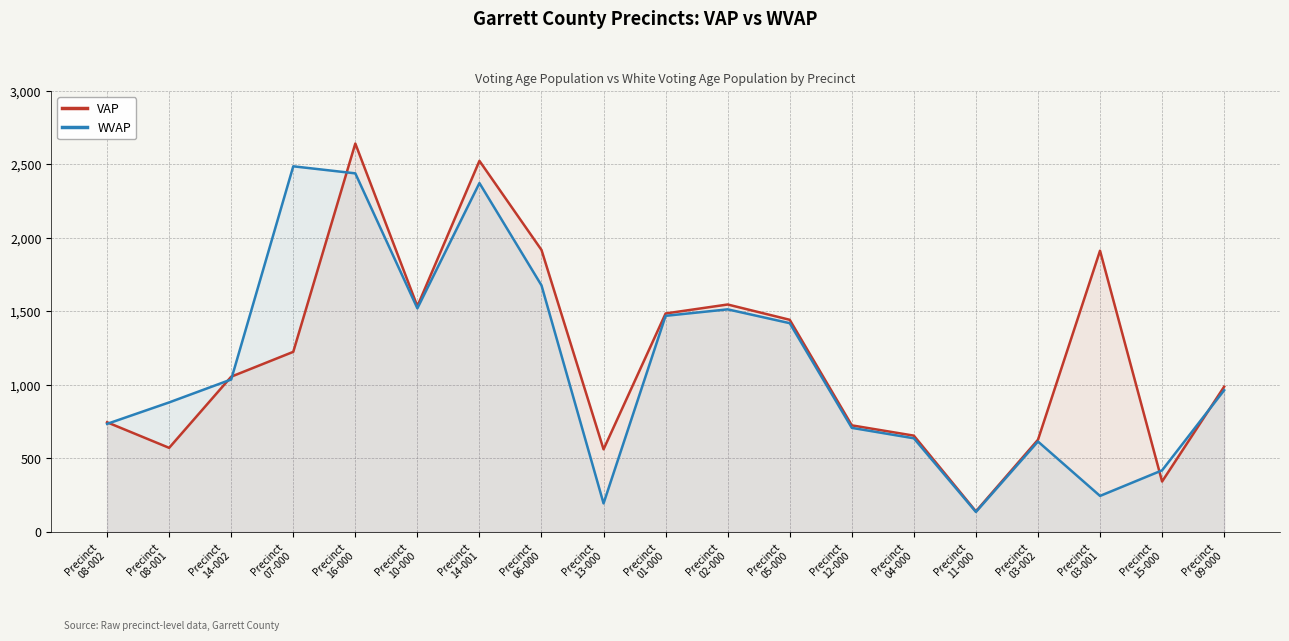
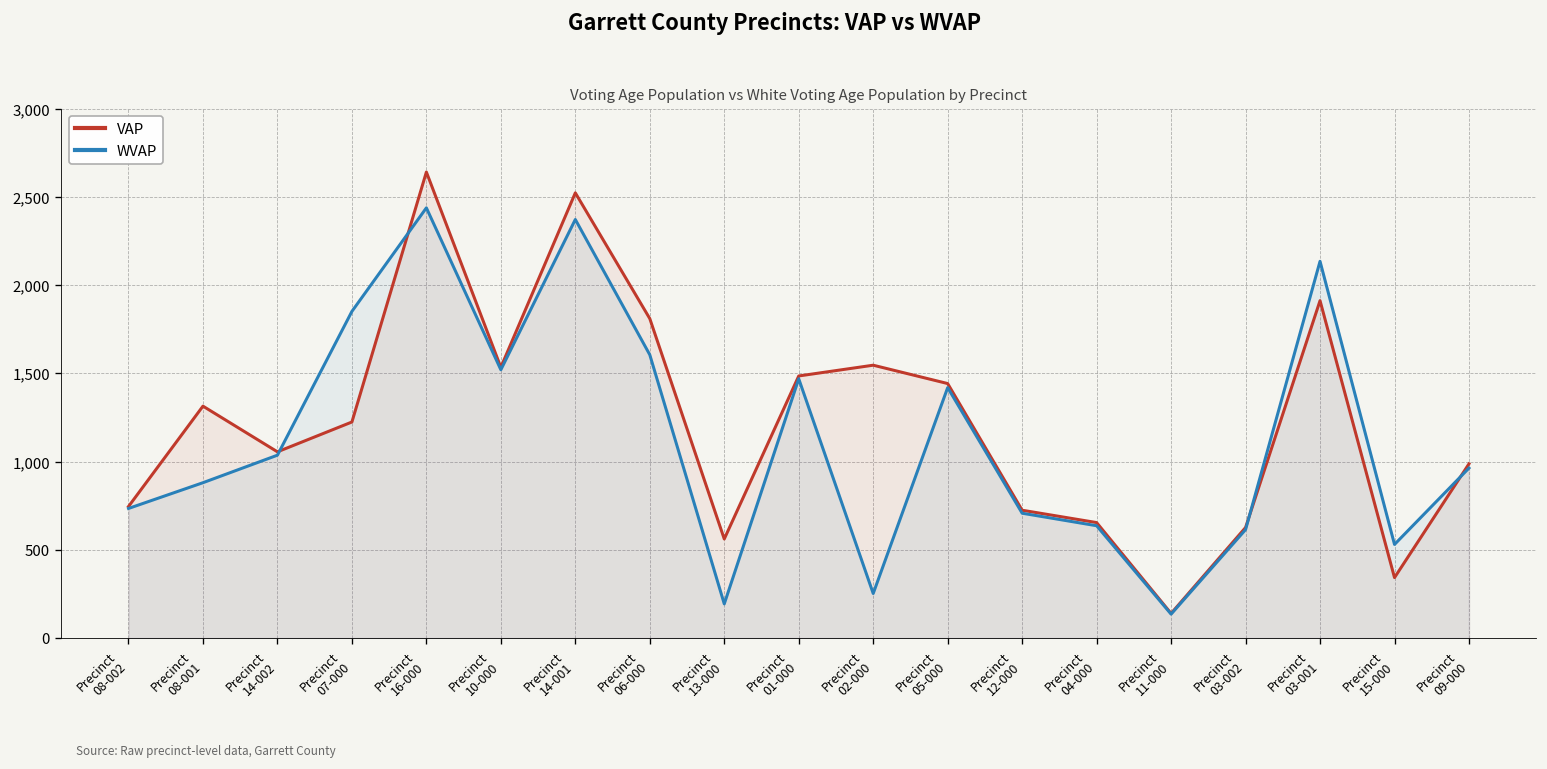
VAP, Precinct 08-001: 570 -> 1,320
WVAP, Precinct 07-000: 2,490 -> 1,850
VAP, Precinct 06-000: 1,920 -> 1,810
WVAP, Precinct 06-000: 1,680 -> 1,610
WVAP, Precinct 02-000: 1,510 -> 250
WVAP, Precinct 03-001: 250 -> 2,140
WVAP, Precinct 15-000: 420 -> 530
